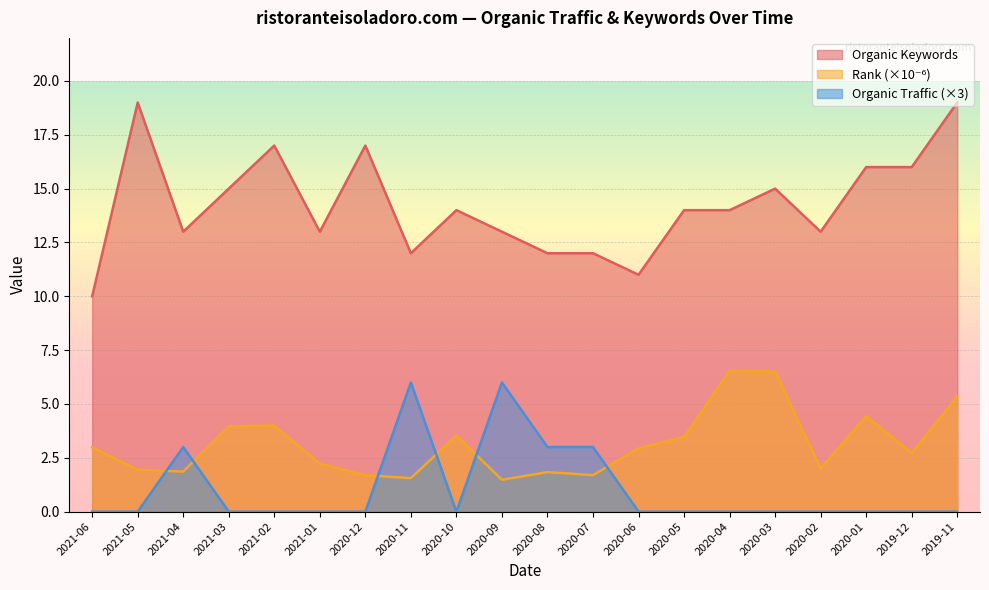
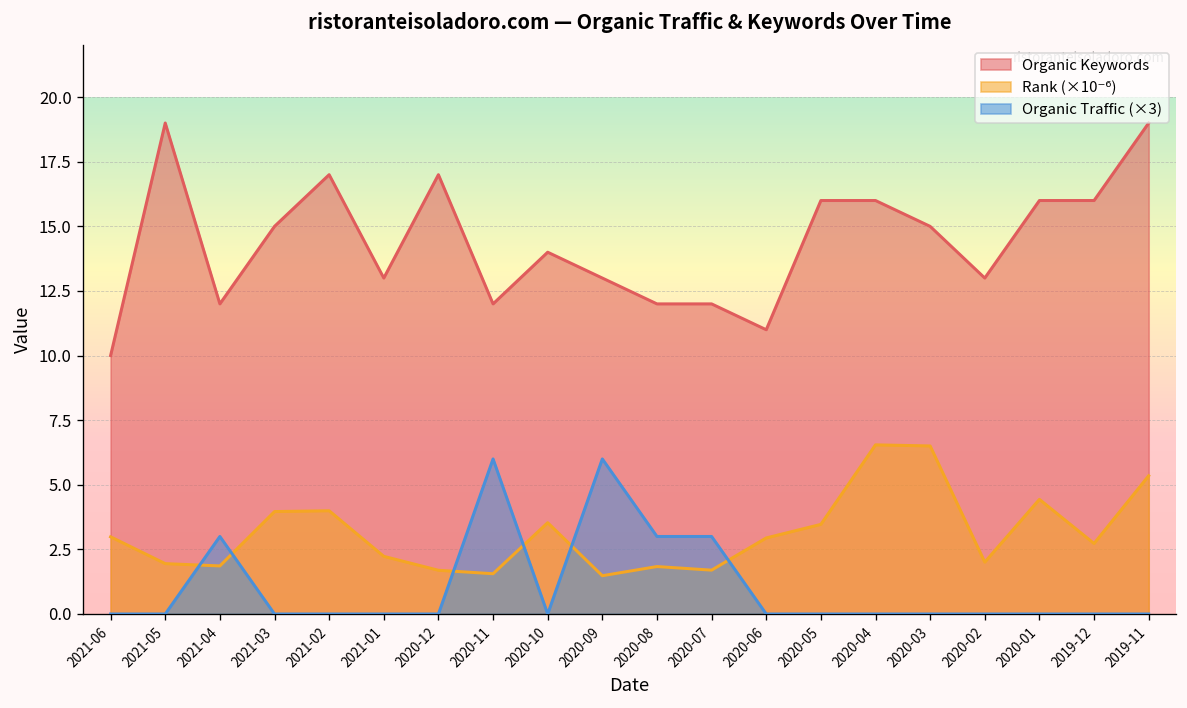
Organic Keywords, 2021-04: 13 -> 12
Organic Keywords, 2020-05: 14 -> 16
Organic Keywords, 2020-04: 14 -> 16
